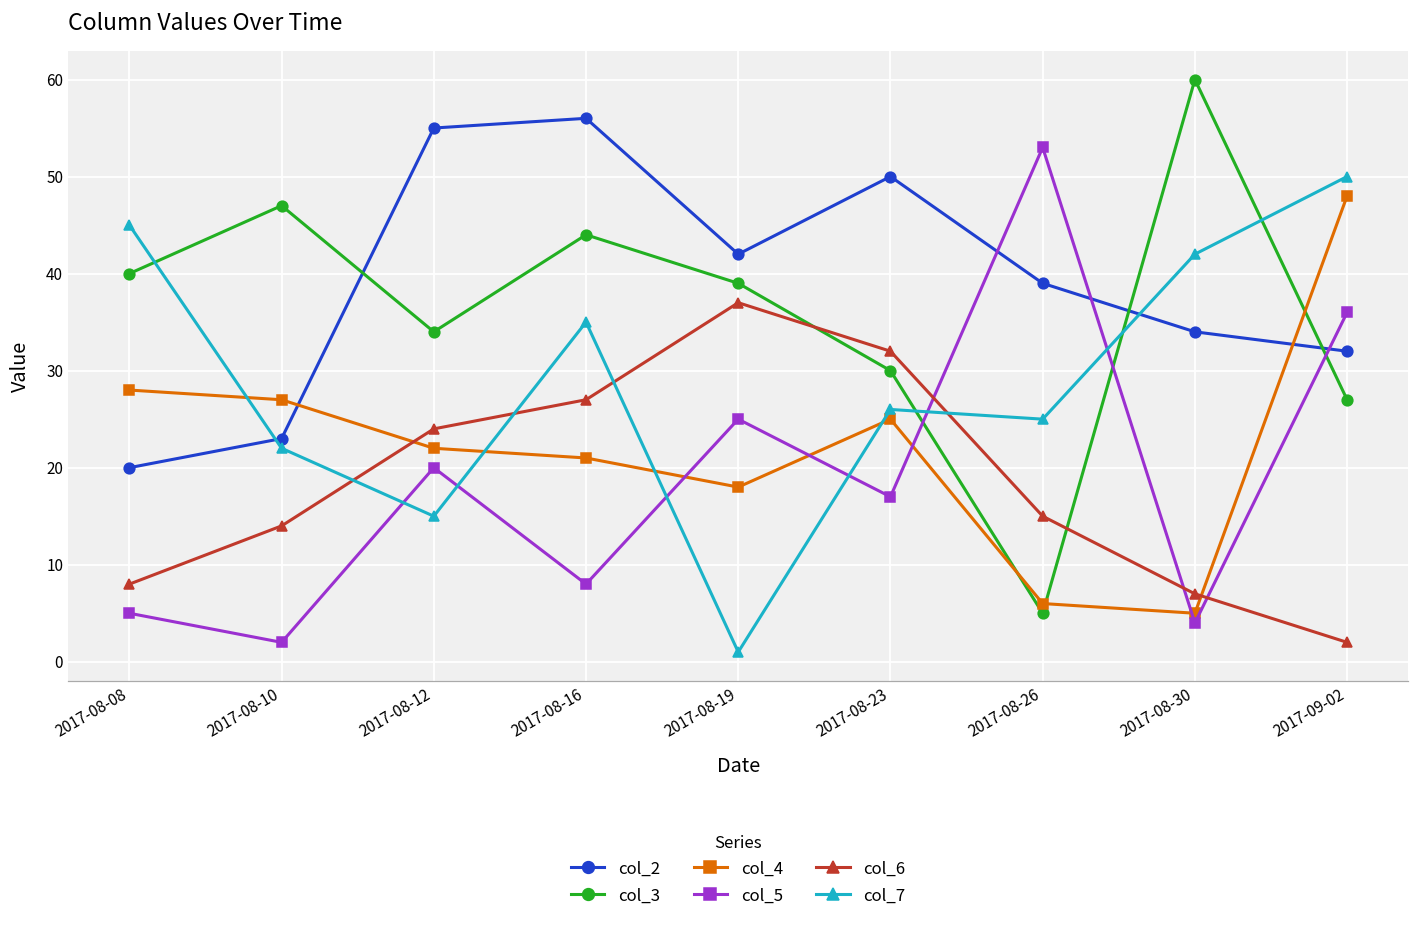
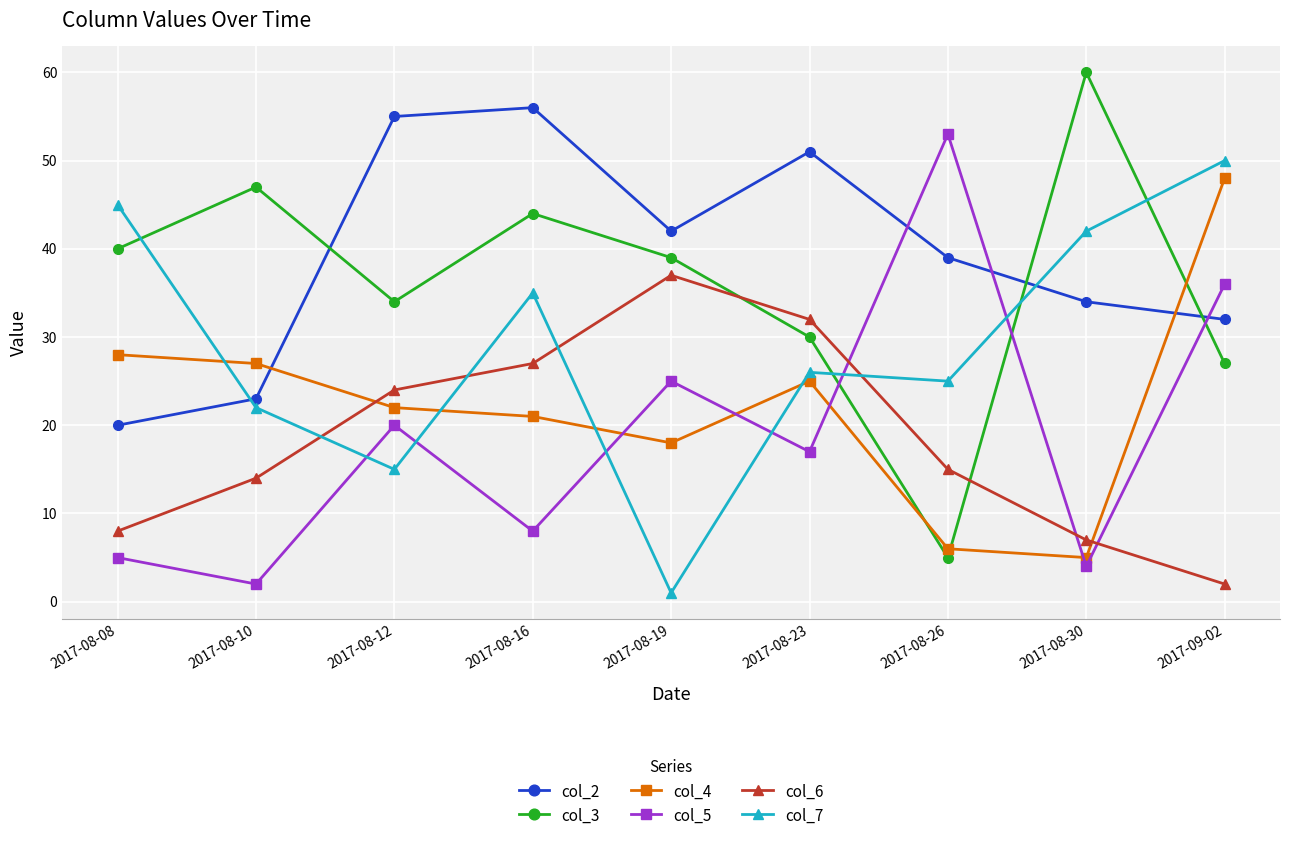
col_2, 2017-08-23: 50 -> 51
